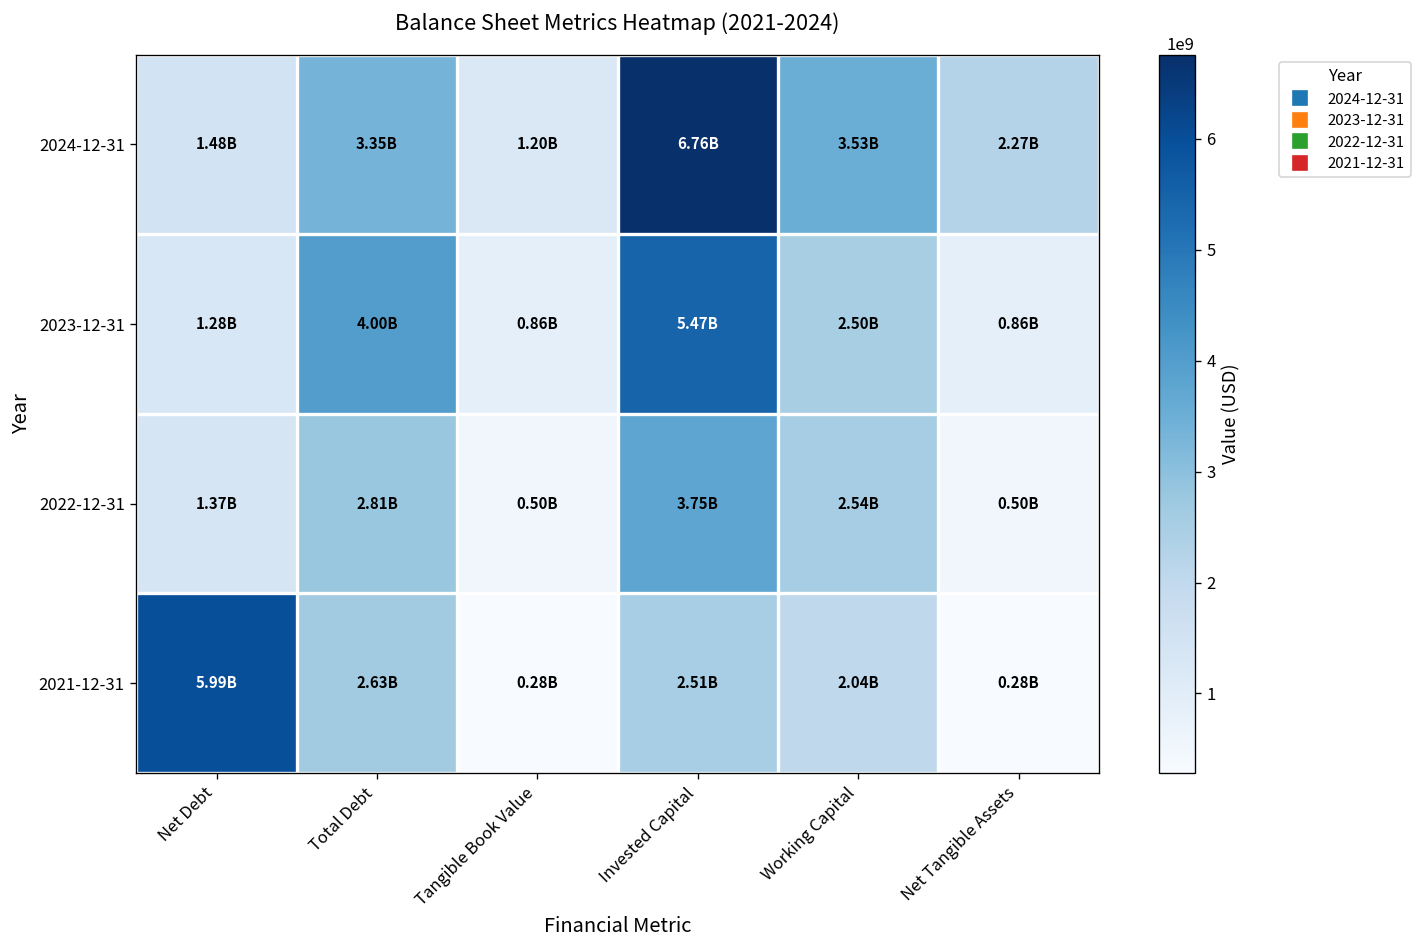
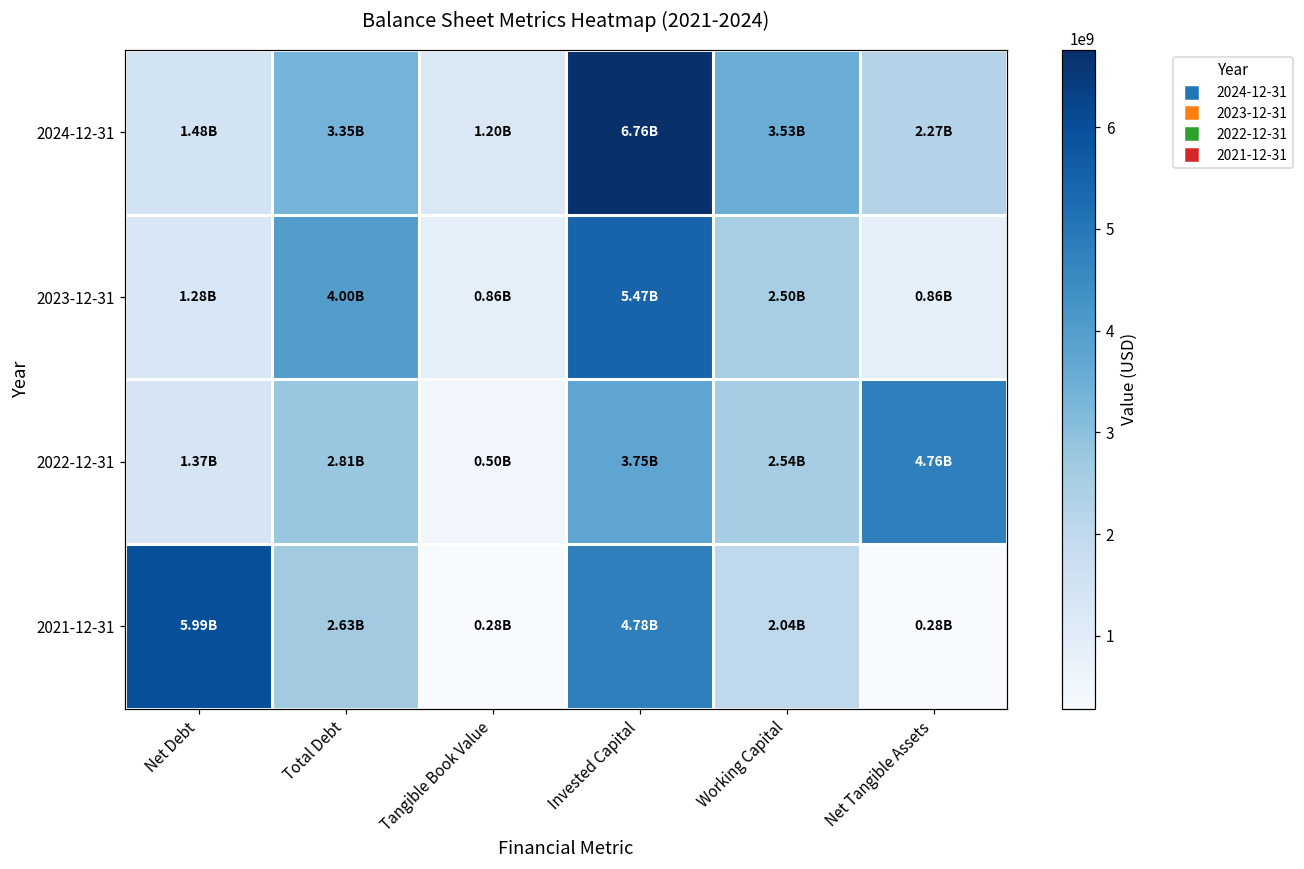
2022-12-31, Net Tangible Assets: 0.50B -> 4.76B
2021-12-31, Invested Capital: 2.51B -> 4.78B
